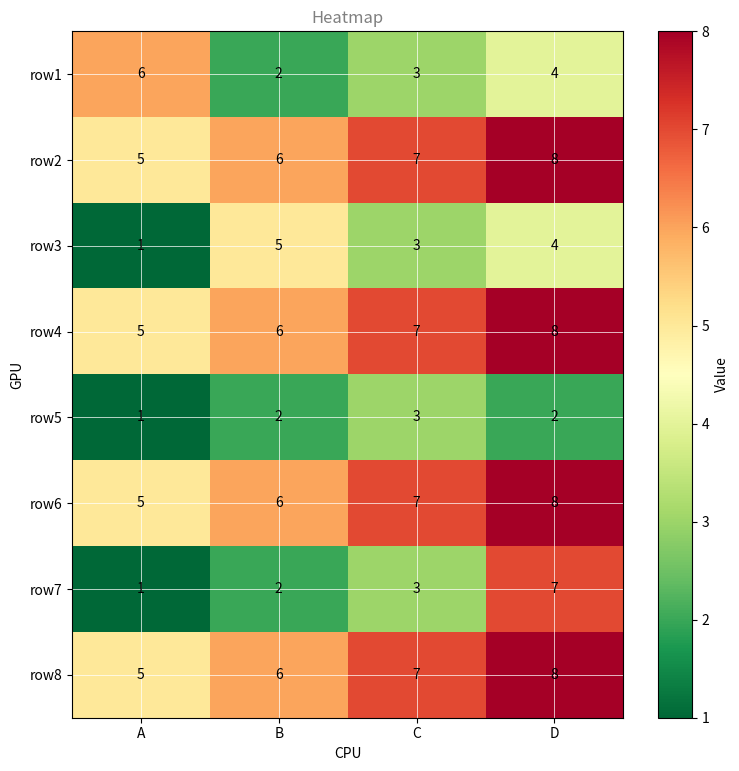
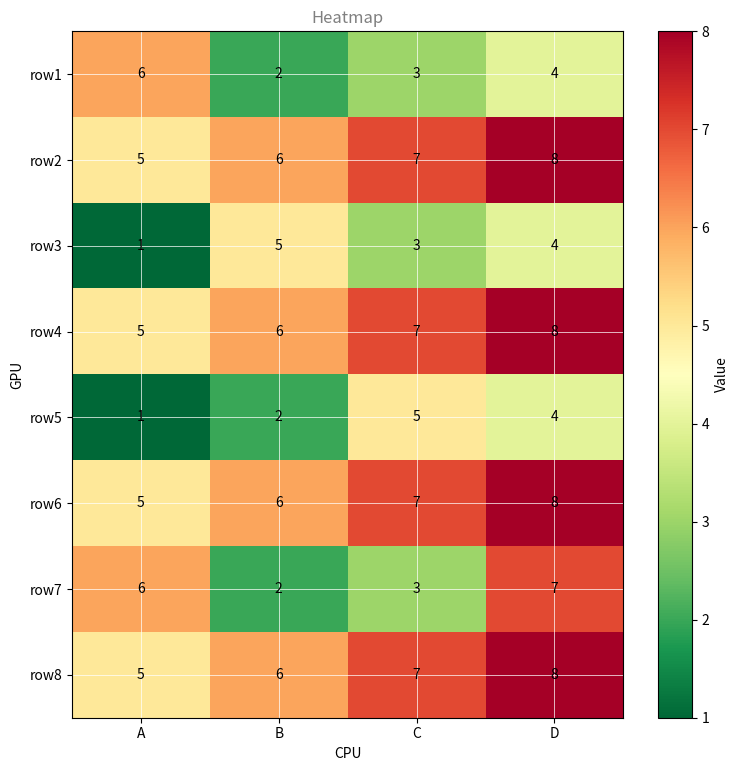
row5, C: 3 -> 5
row5, D: 2 -> 4
row7, A: 1 -> 6
